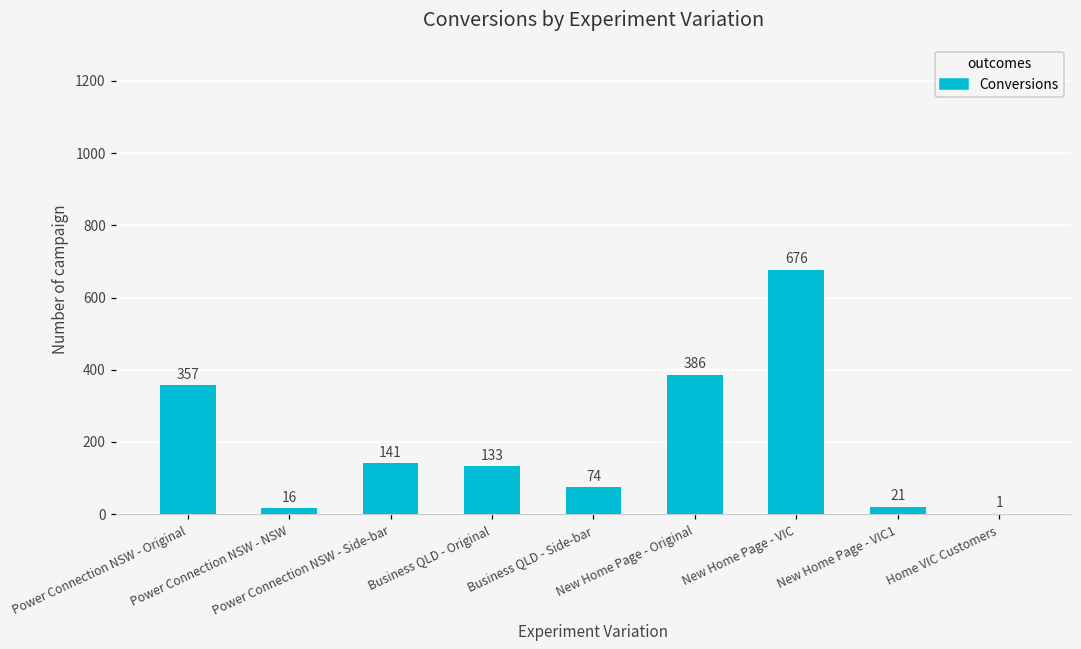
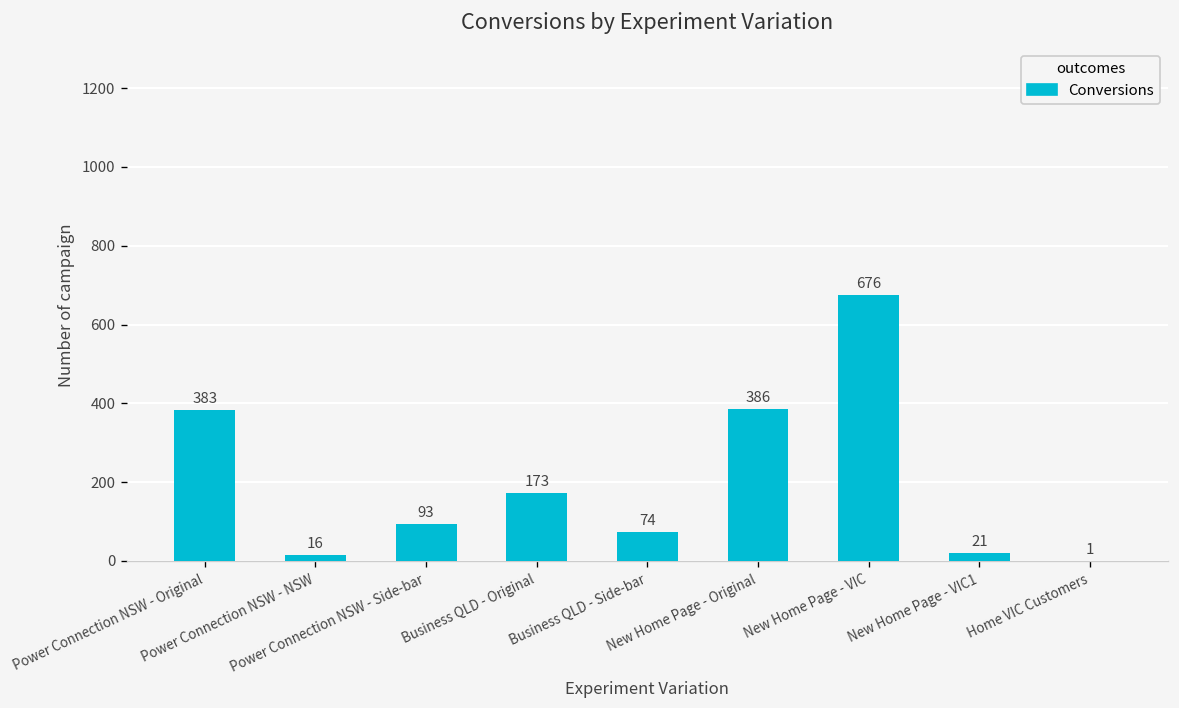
Power Connection NSW - Original: 357 -> 383
Power Connection NSW - Side-bar: 141 -> 93
Business QLD - Original: 133 -> 173
